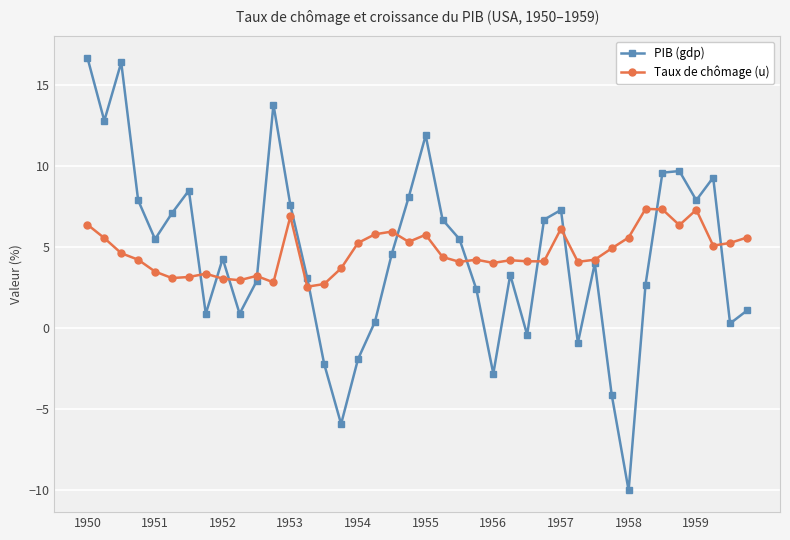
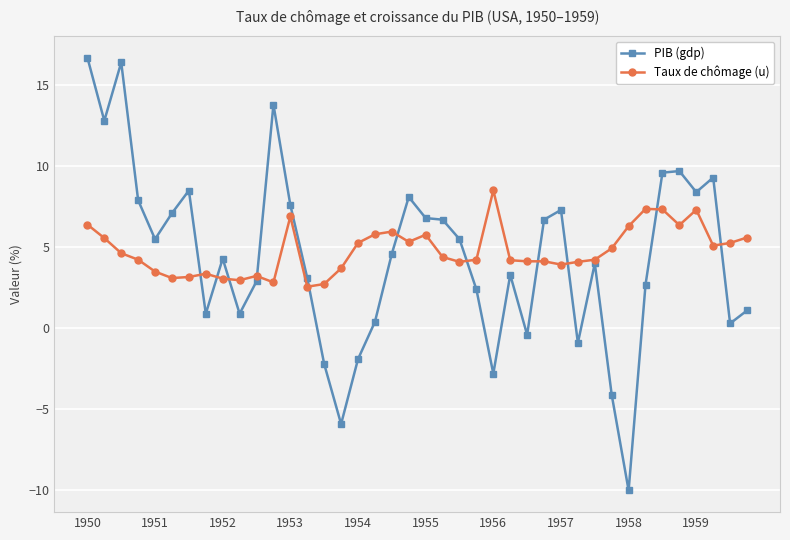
PIB (gdp), 1955: 11.9 -> 6.8
Taux de chômage (u), 1956: 4.0 -> 8.5
Taux de chômage (u), 1957: 6.1 -> 3.9
Taux de chômage (u), 1958: 5.6 -> 6.3
PIB (gdp), 1959: 7.9 -> 8.4
